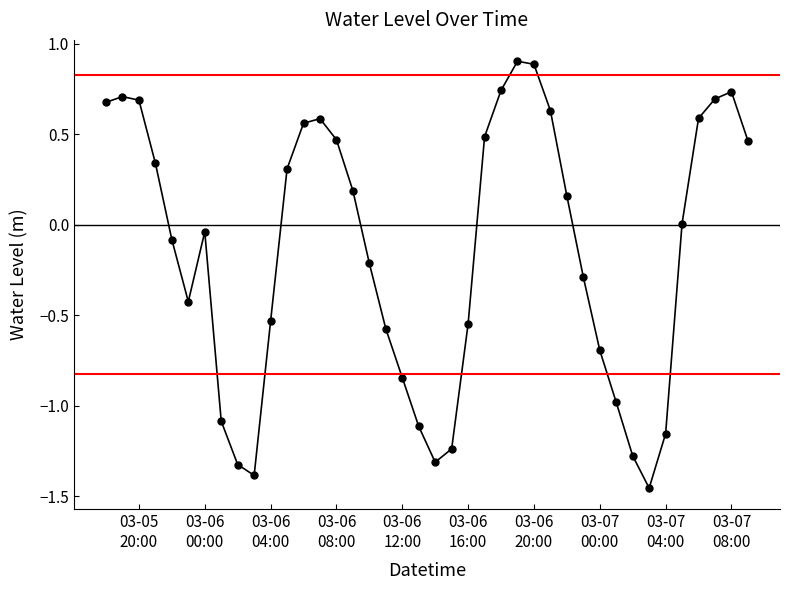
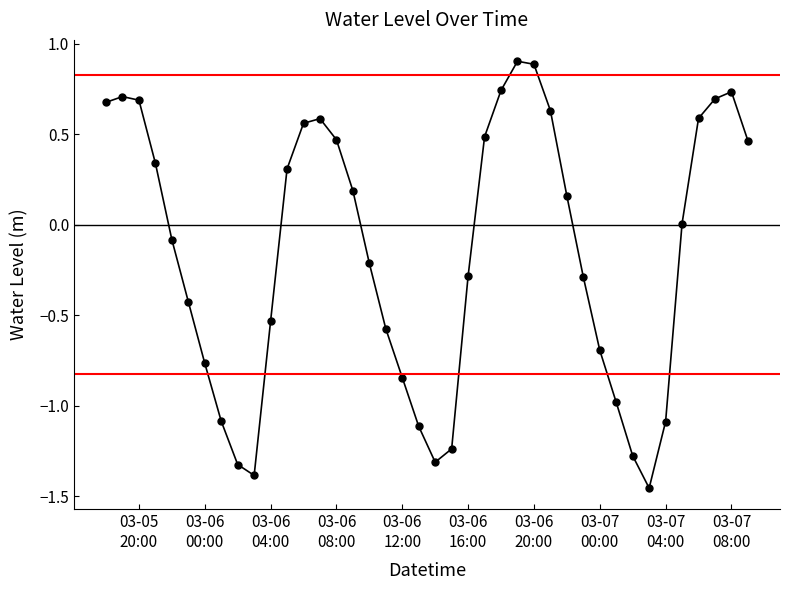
03-06 00:00: -0.04 -> -0.77
03-06 16:00: -0.55 -> -0.28
03-07 04:00: -1.16 -> -1.09
